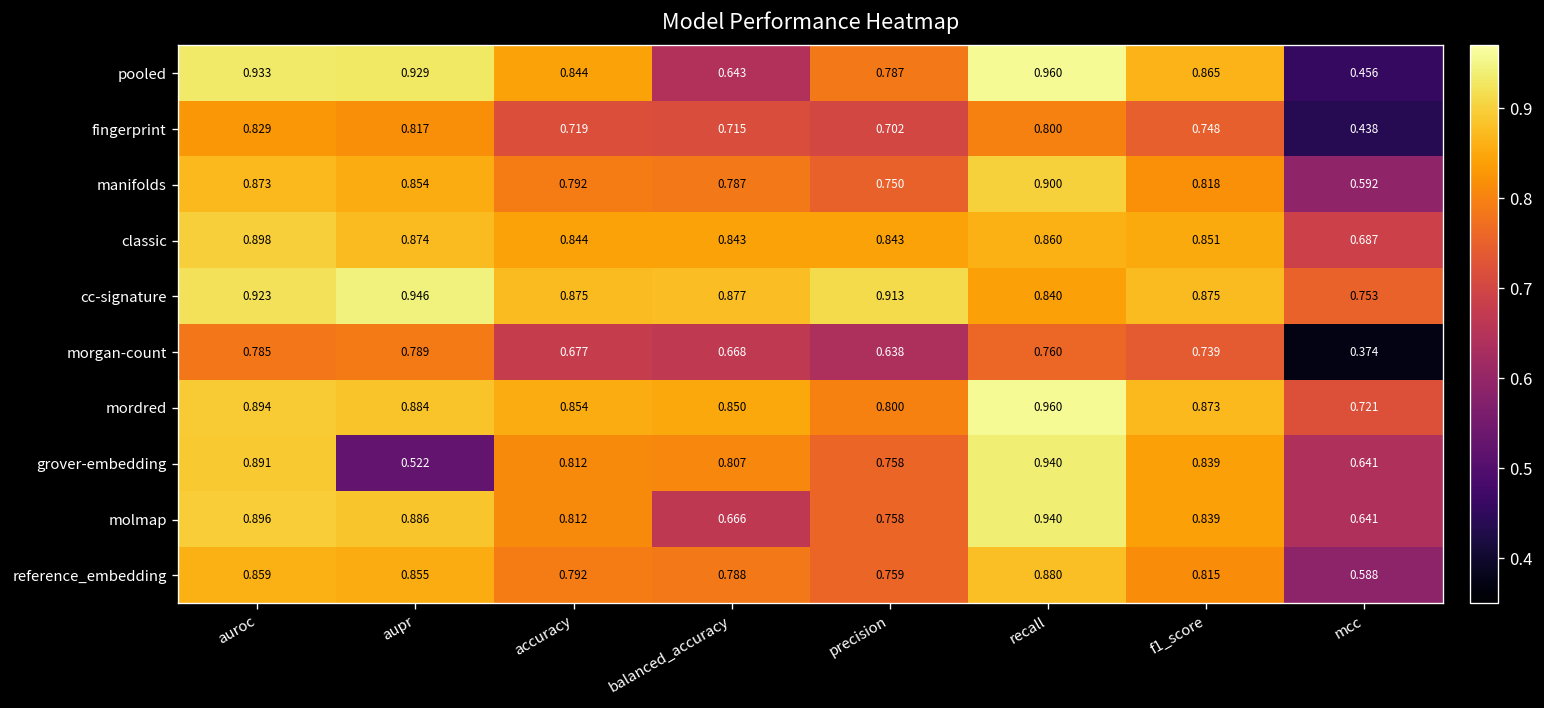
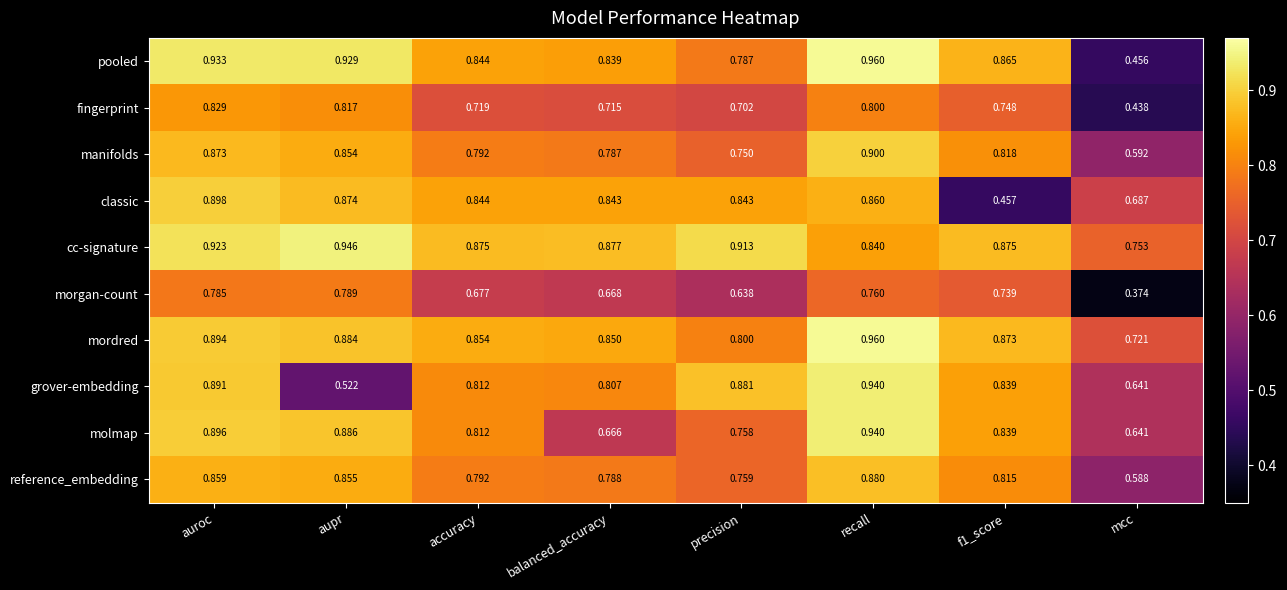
pooled, balanced_accuracy: 0.643 -> 0.839
classic, f1_score: 0.851 -> 0.457
grover-embedding, precision: 0.758 -> 0.881
